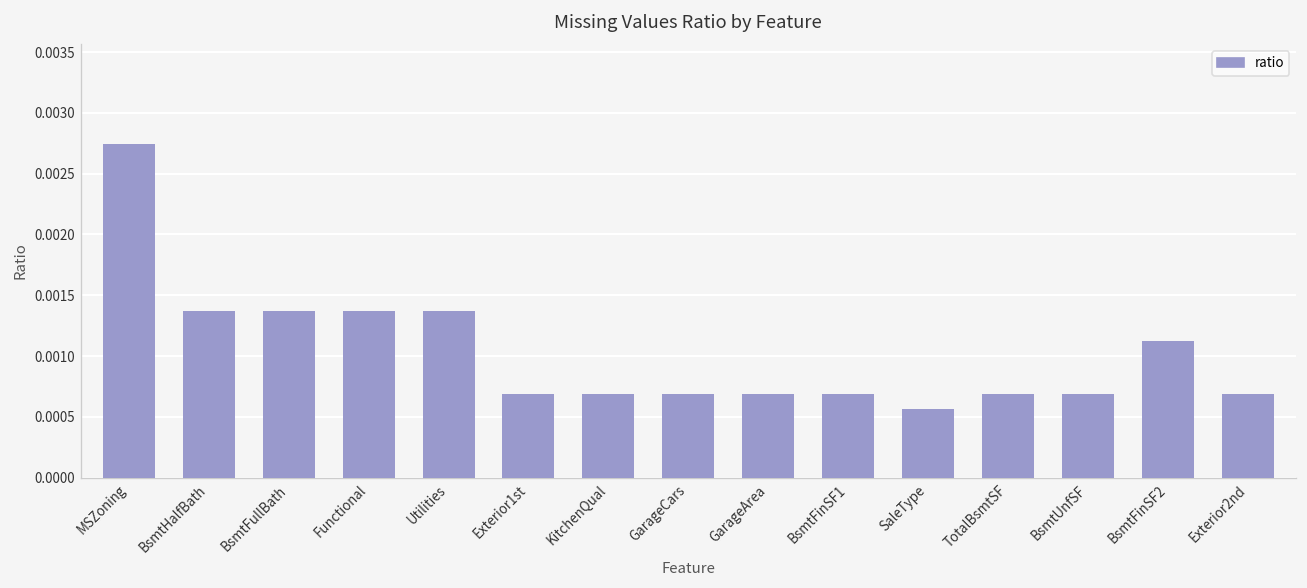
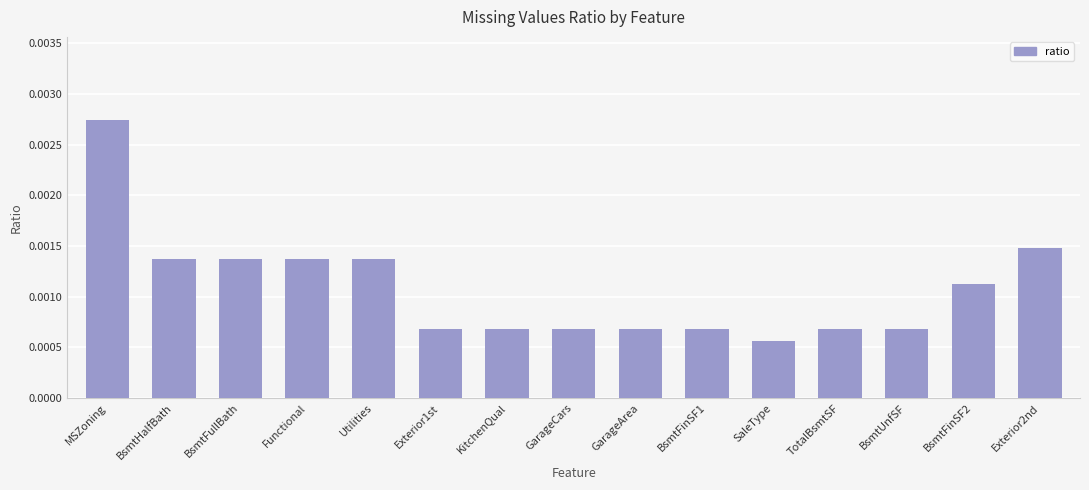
Exterior2nd: 0.00069 -> 0.00148
